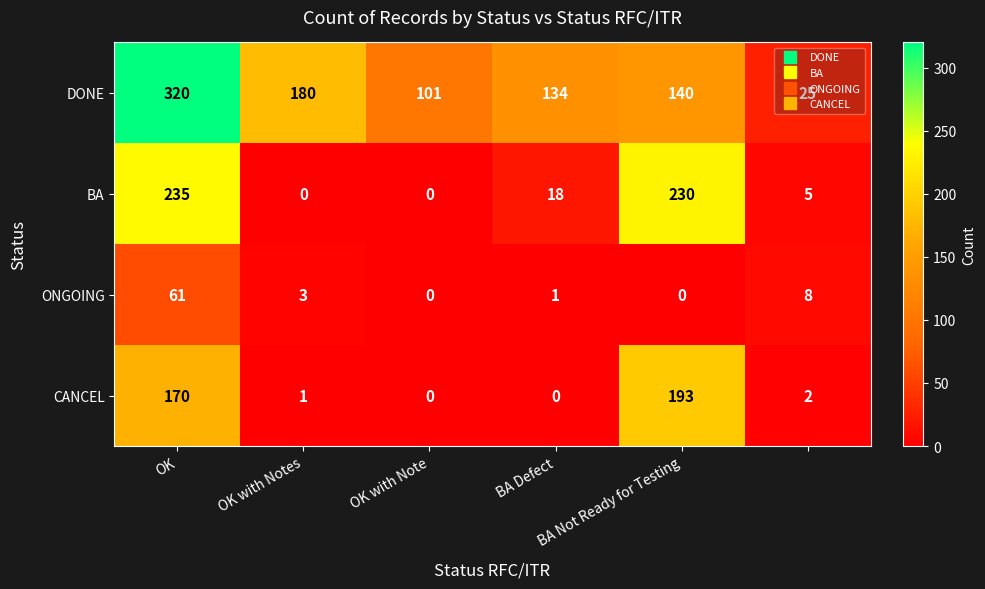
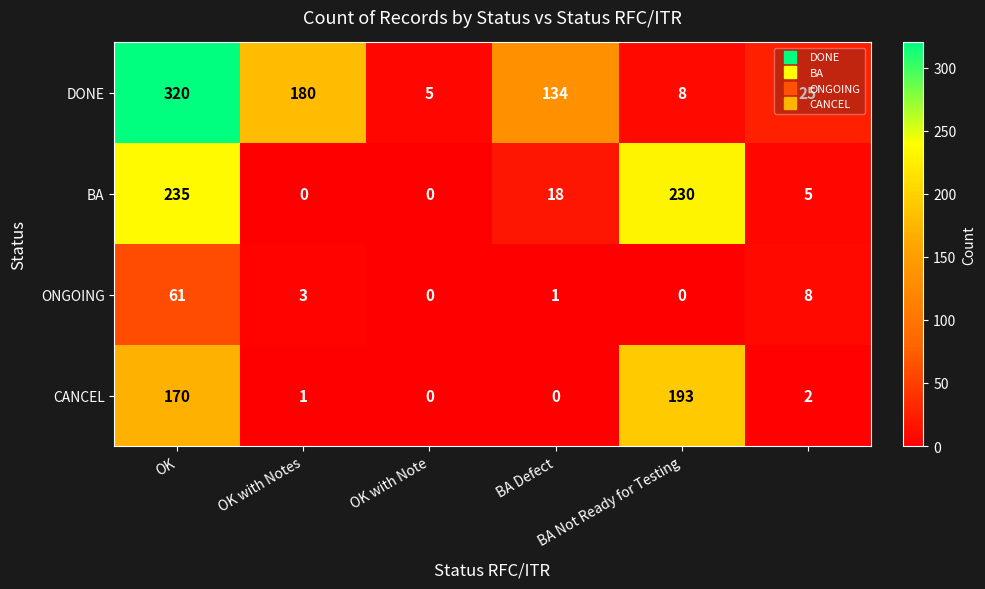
DONE, OK with Note: 101 -> 5
DONE, BA Not Ready for Testing: 140 -> 8
